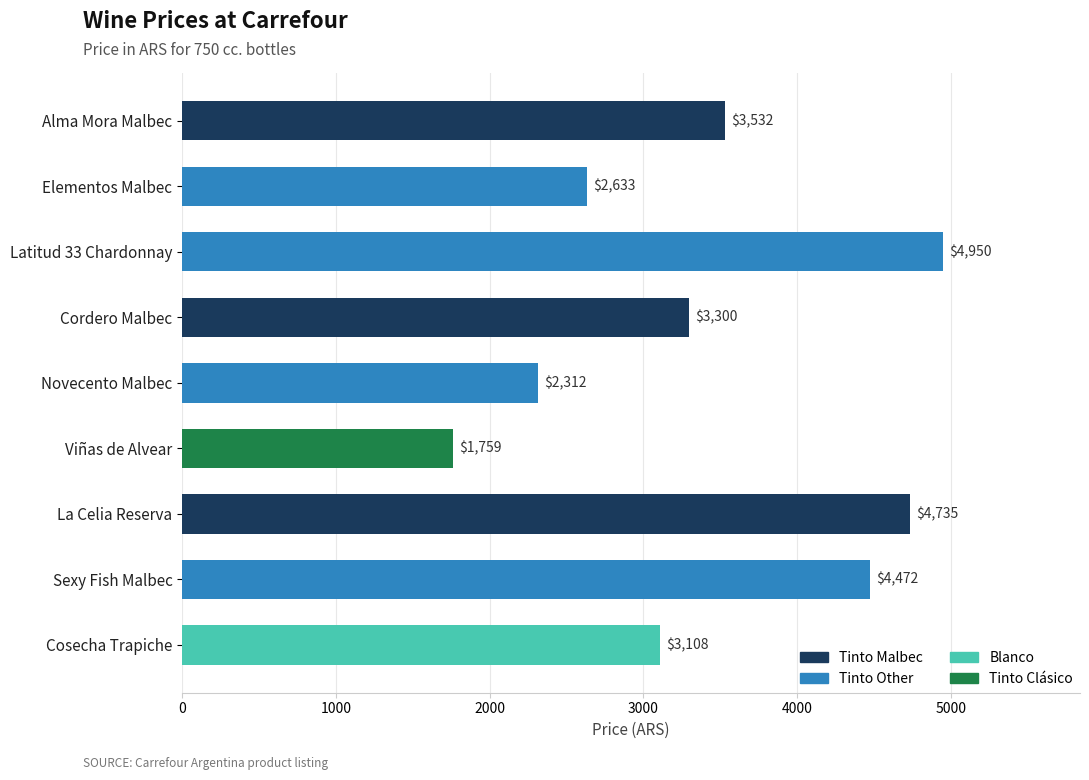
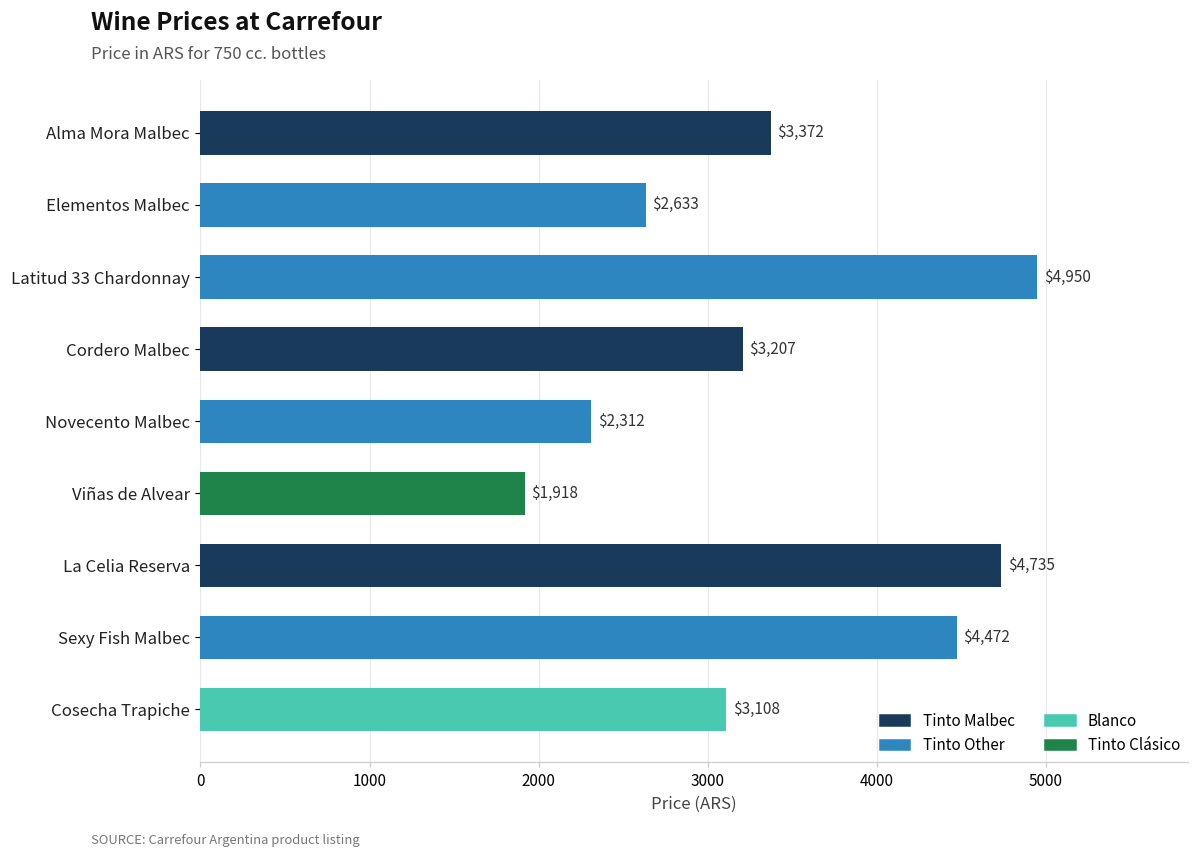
Alma Mora Malbec: $3,532 -> $3,372
Cordero Malbec: $3,300 -> $3,207
Viñas de Alvear: $1,759 -> $1,918
